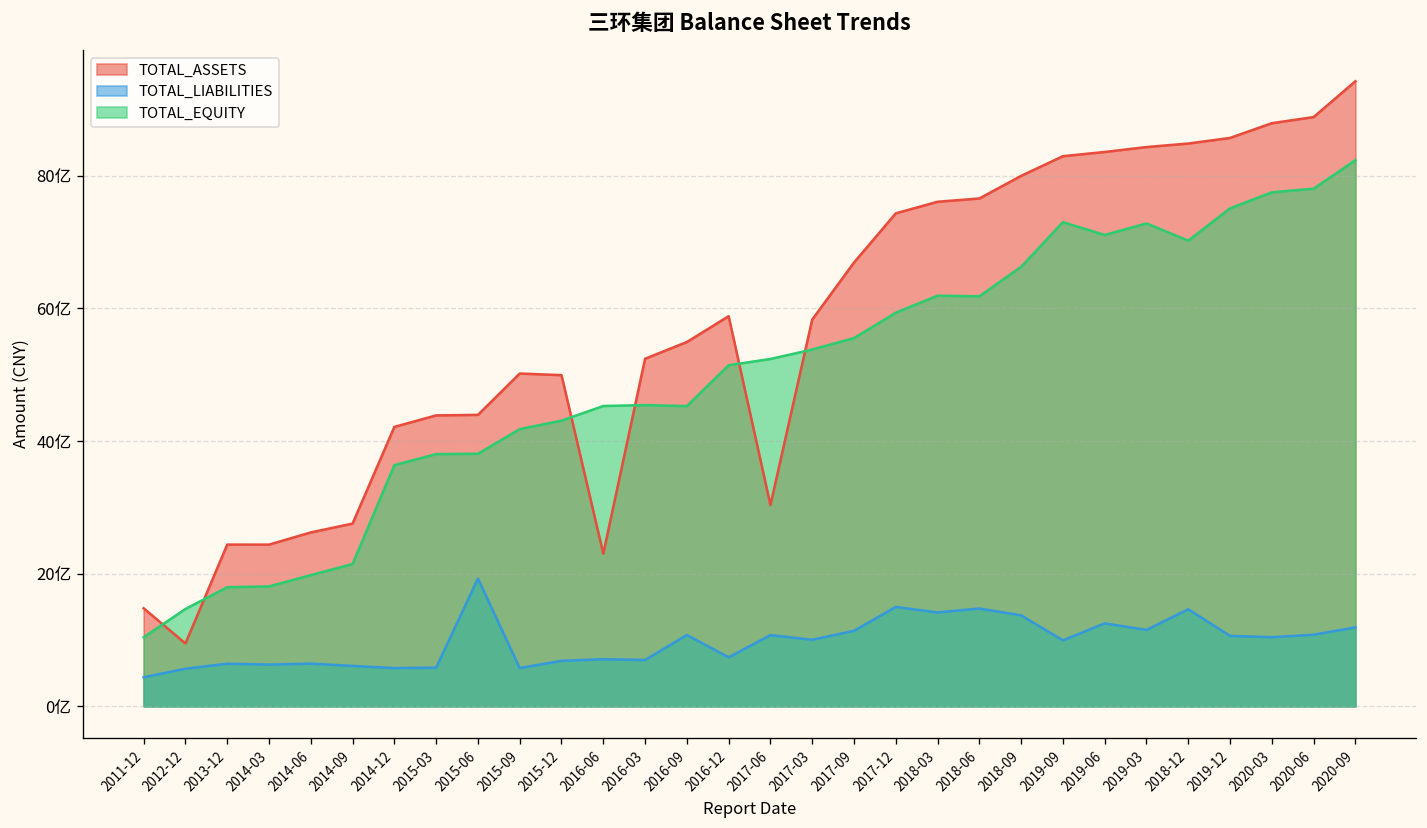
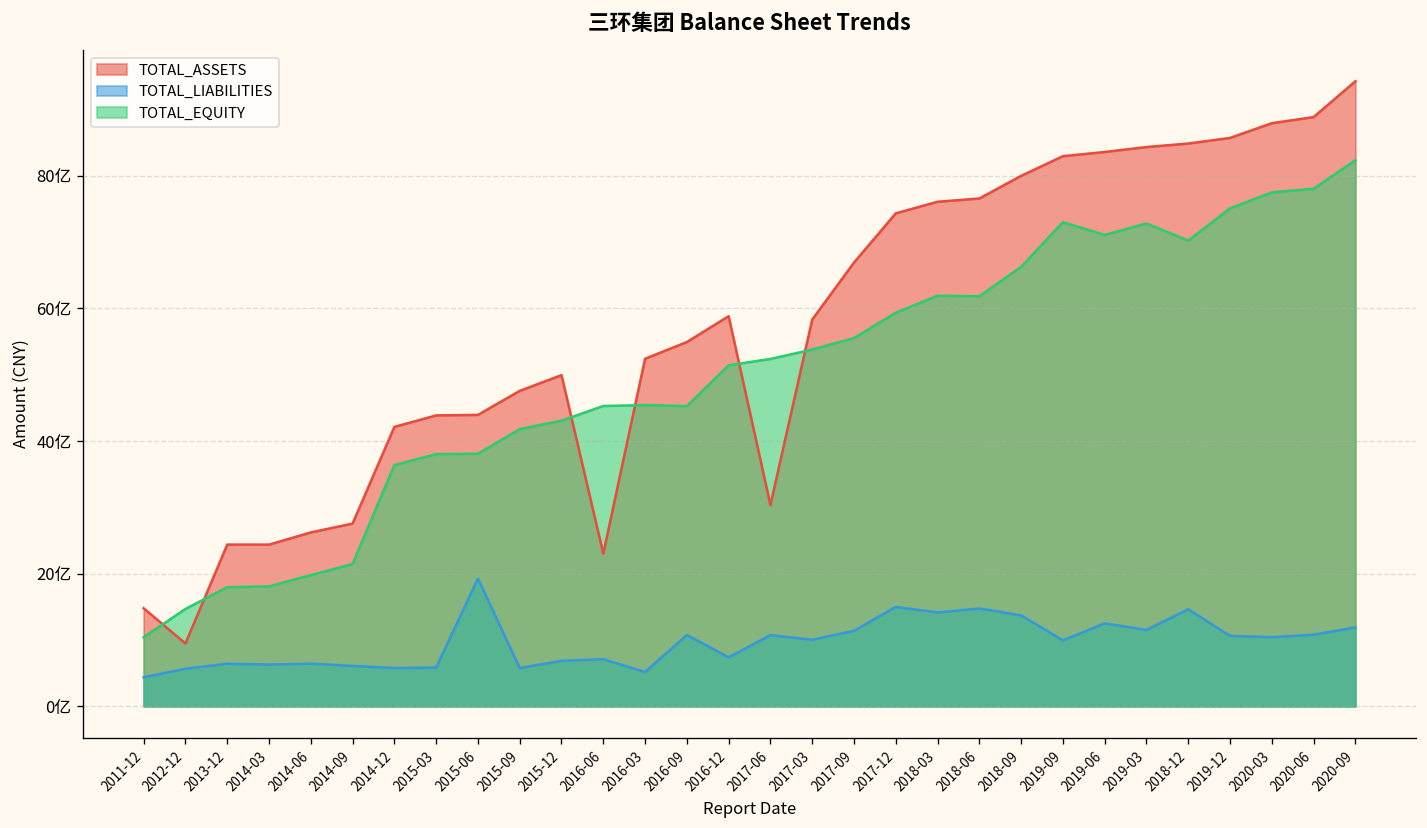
TOTAL_ASSETS, 2015-09: 50亿 -> 48亿
TOTAL_LIABILITIES, 2016-03: 7亿 -> 5亿
